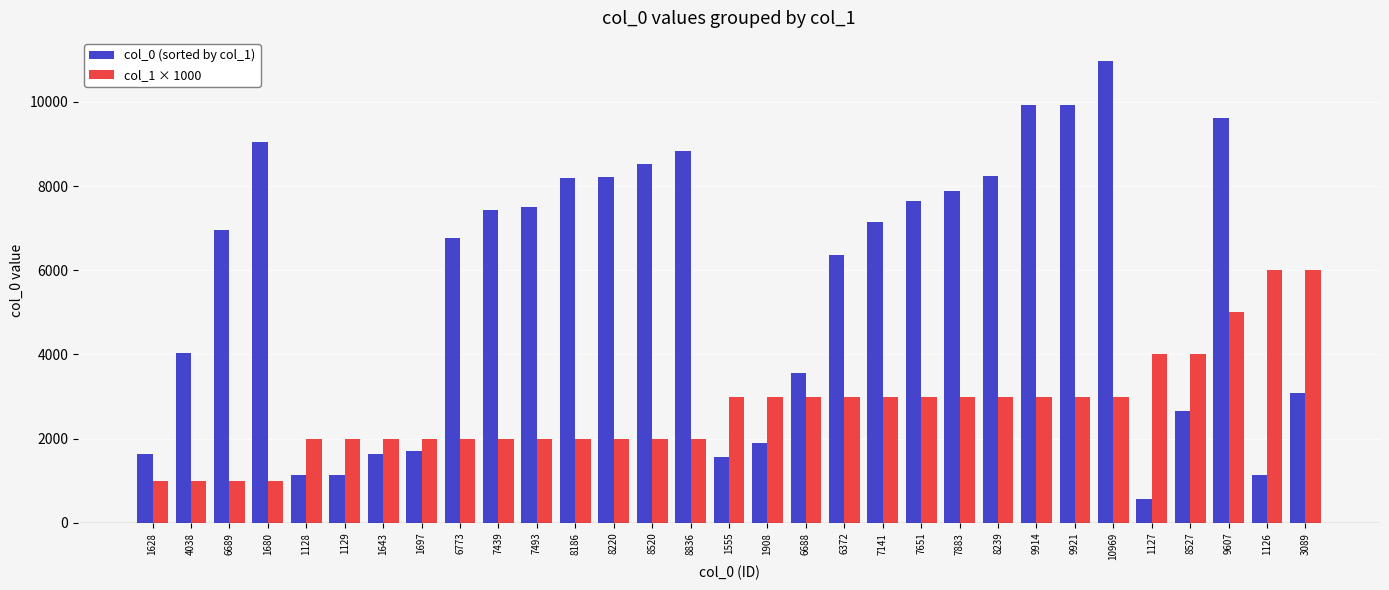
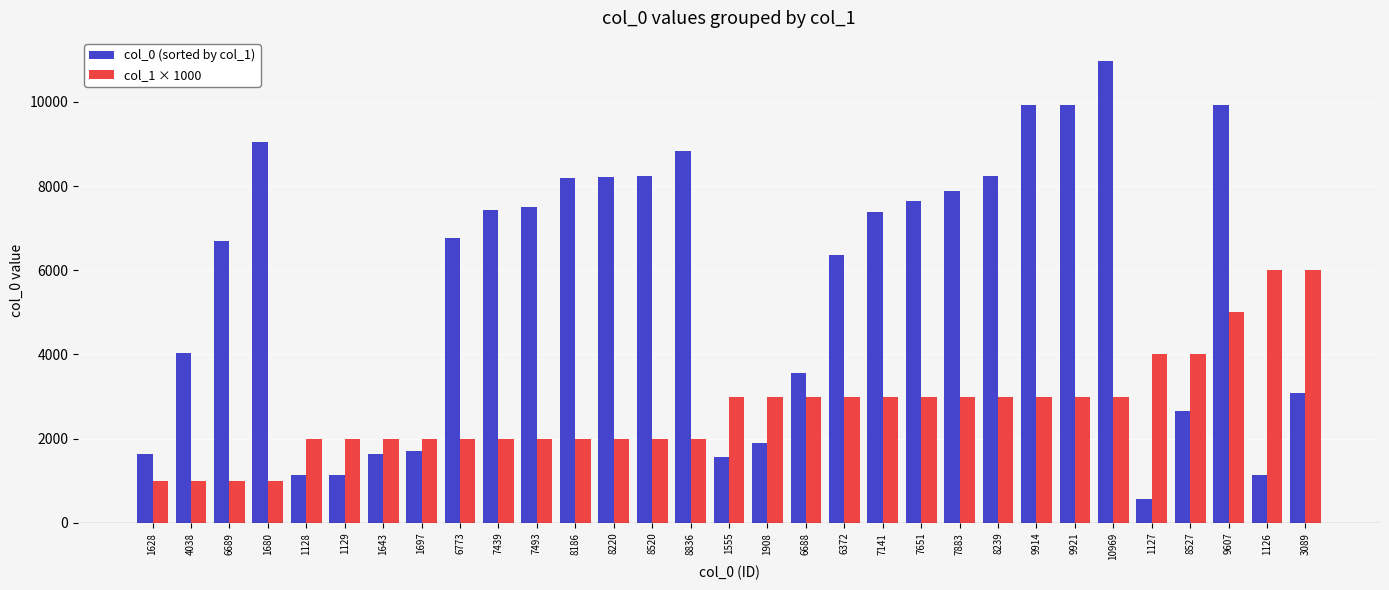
col_0 (sorted by col_1), 6689: 6900 -> 6700
col_0 (sorted by col_1), 8520: 8500 -> 8200
col_0 (sorted by col_1), 7141: 7100 -> 7400
col_0 (sorted by col_1), 9607: 9600 -> 9900
